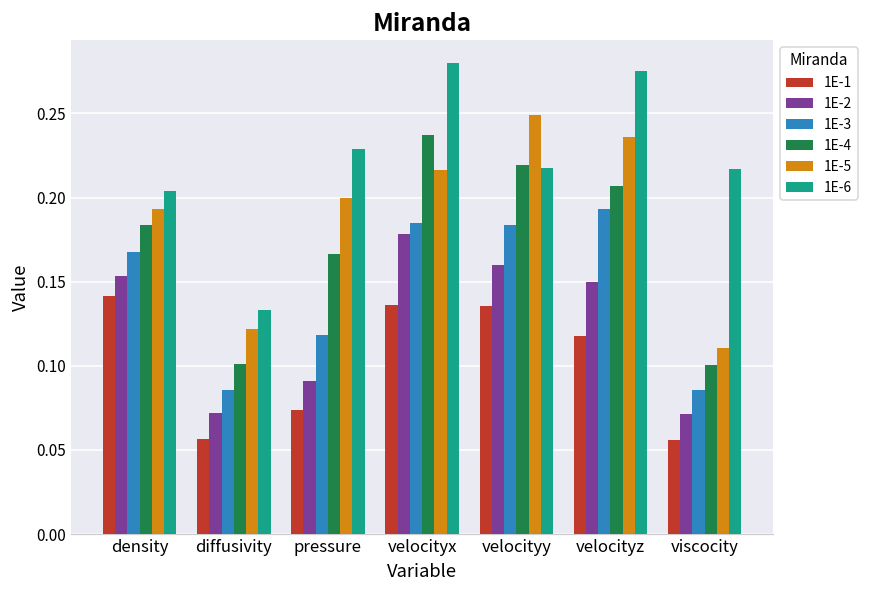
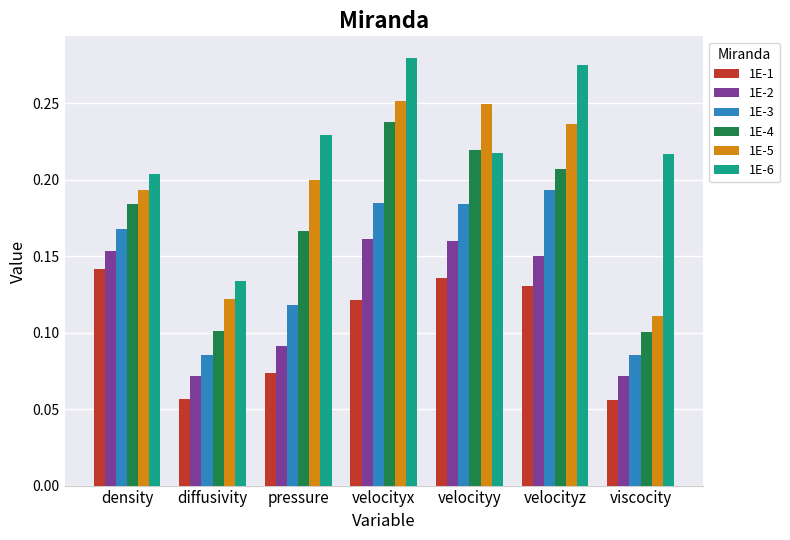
1E-1, velocityx: 0.136 -> 0.121
1E-2, velocityx: 0.178 -> 0.161
1E-5, velocityx: 0.216 -> 0.251
1E-1, velocityz: 0.118 -> 0.130
